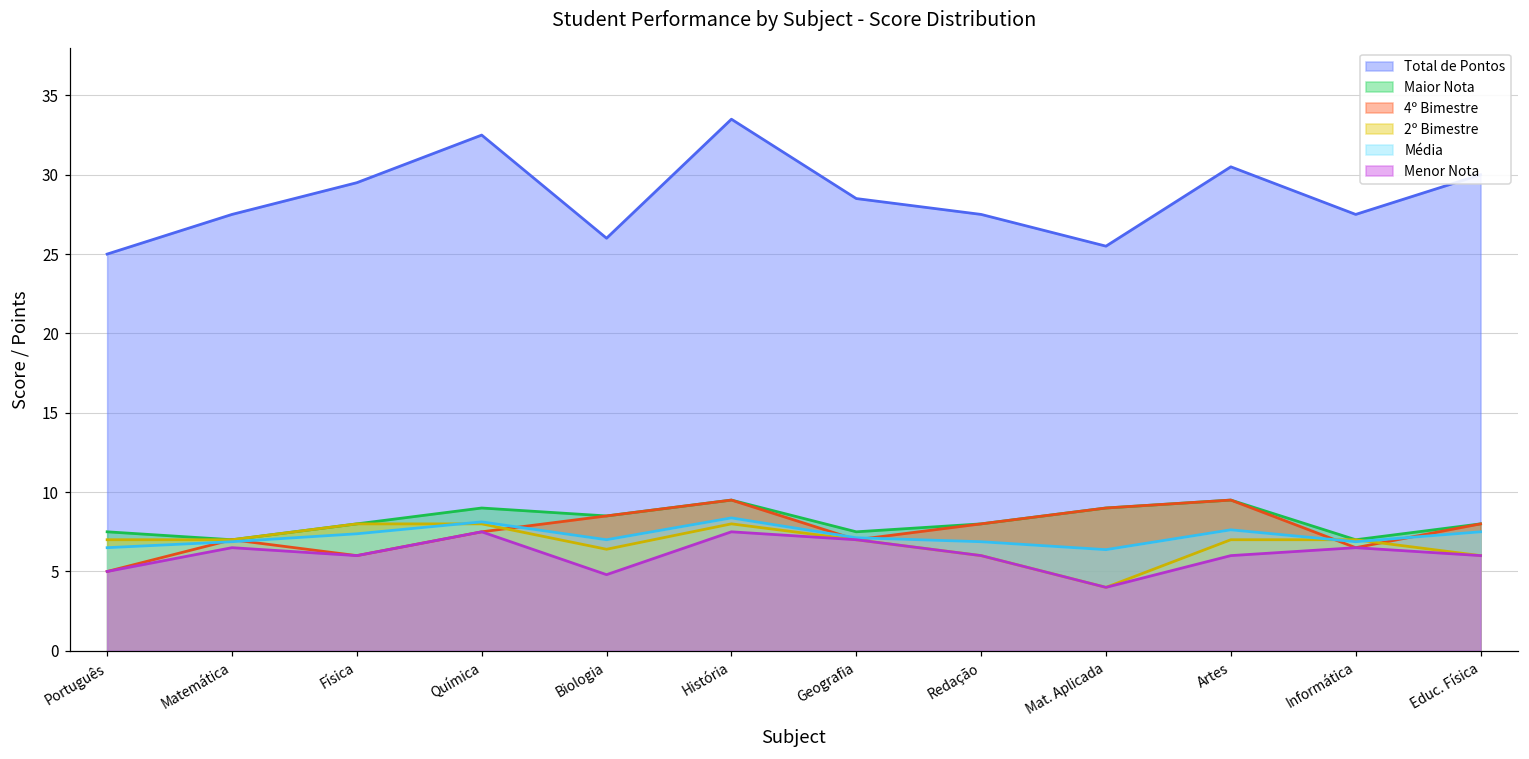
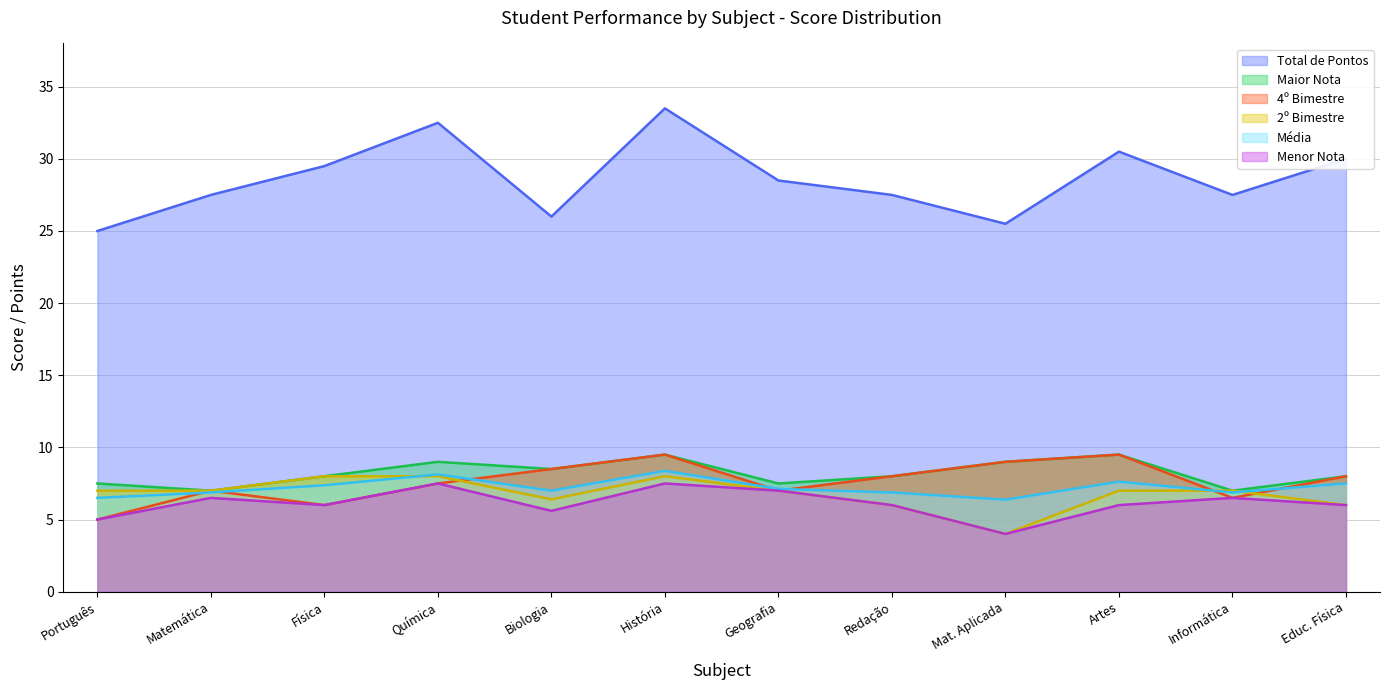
Menor Nota, Biologia: 4.8 -> 5.6
